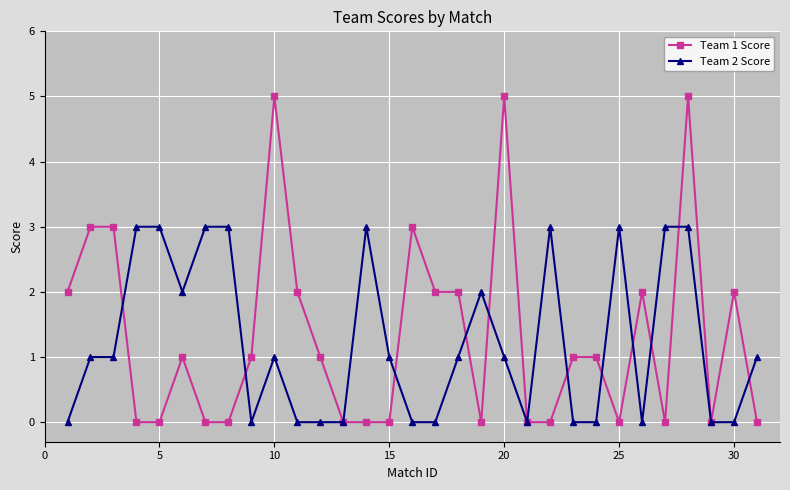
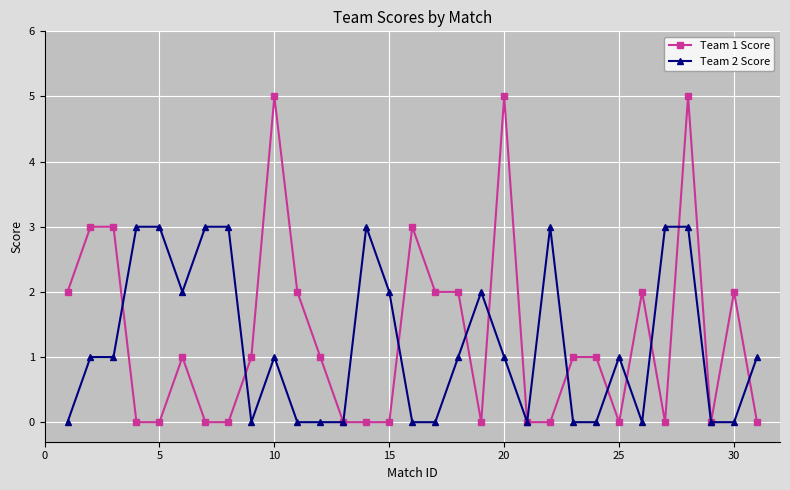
Team 2 Score, 15: 1 -> 2
Team 2 Score, 25: 3 -> 1
